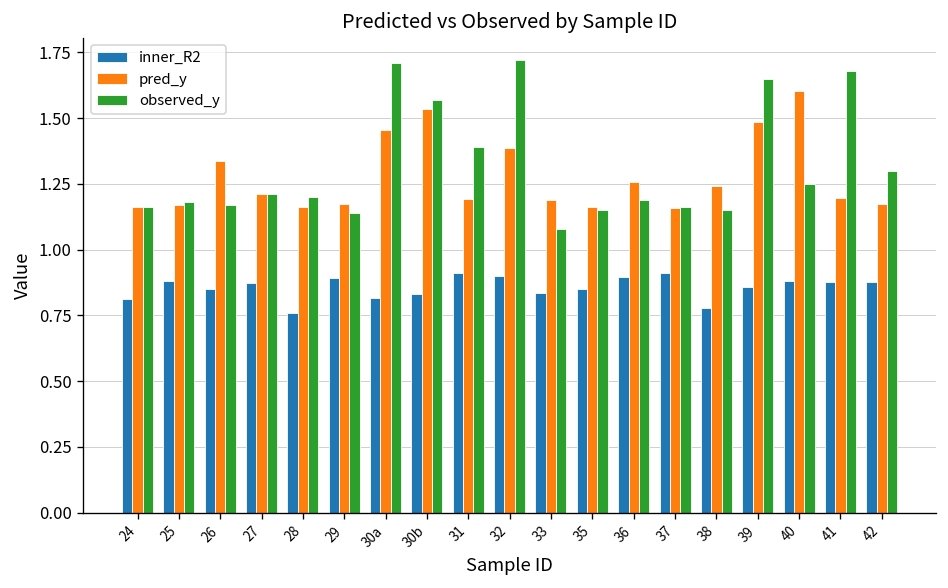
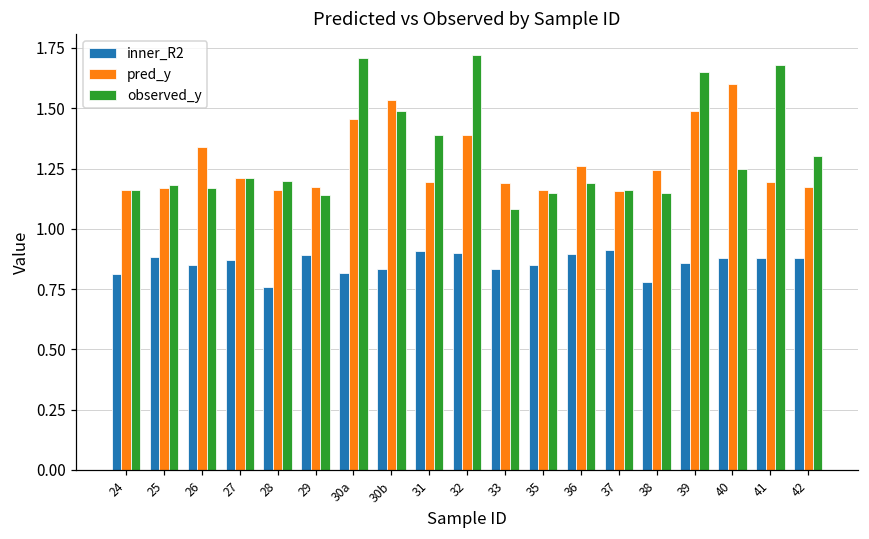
observed_y, 30b: 1.57 -> 1.49
